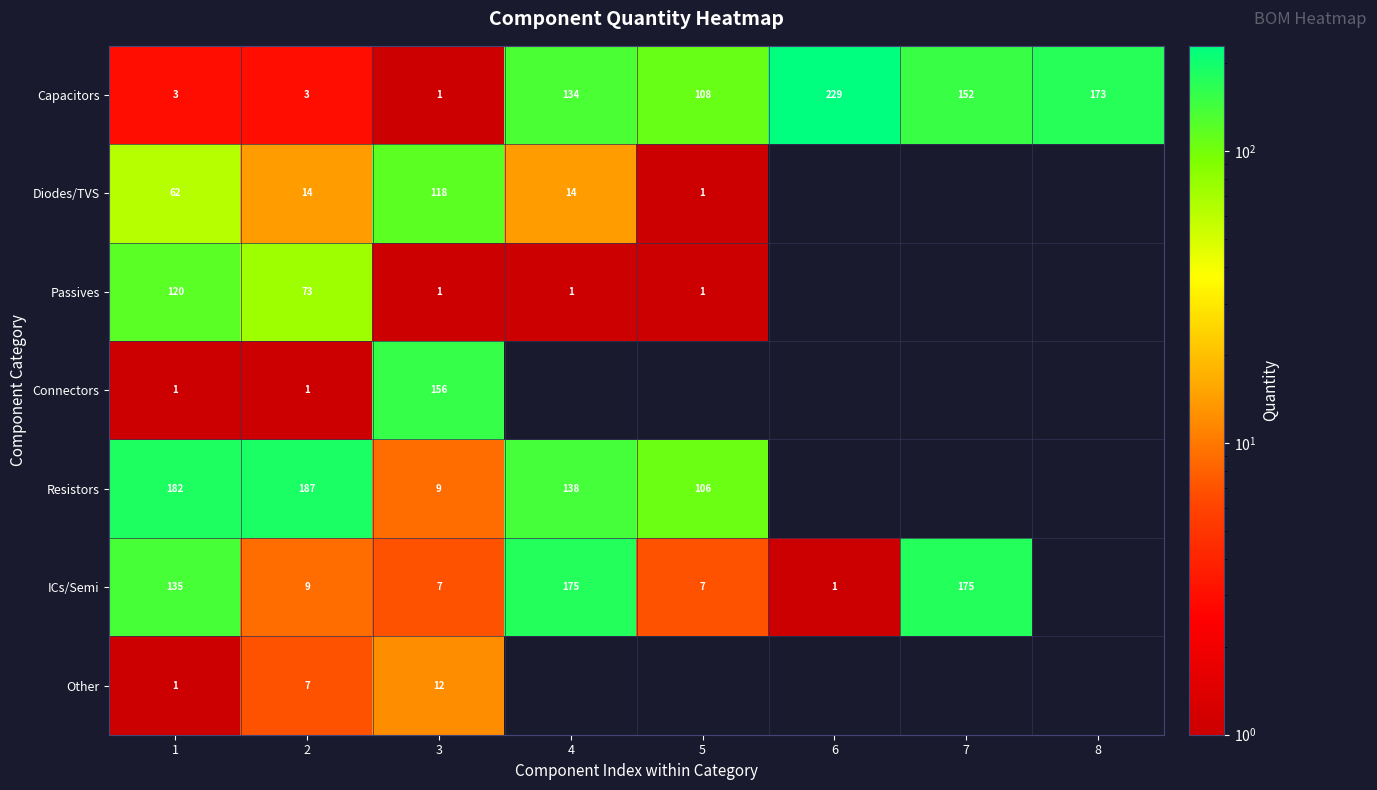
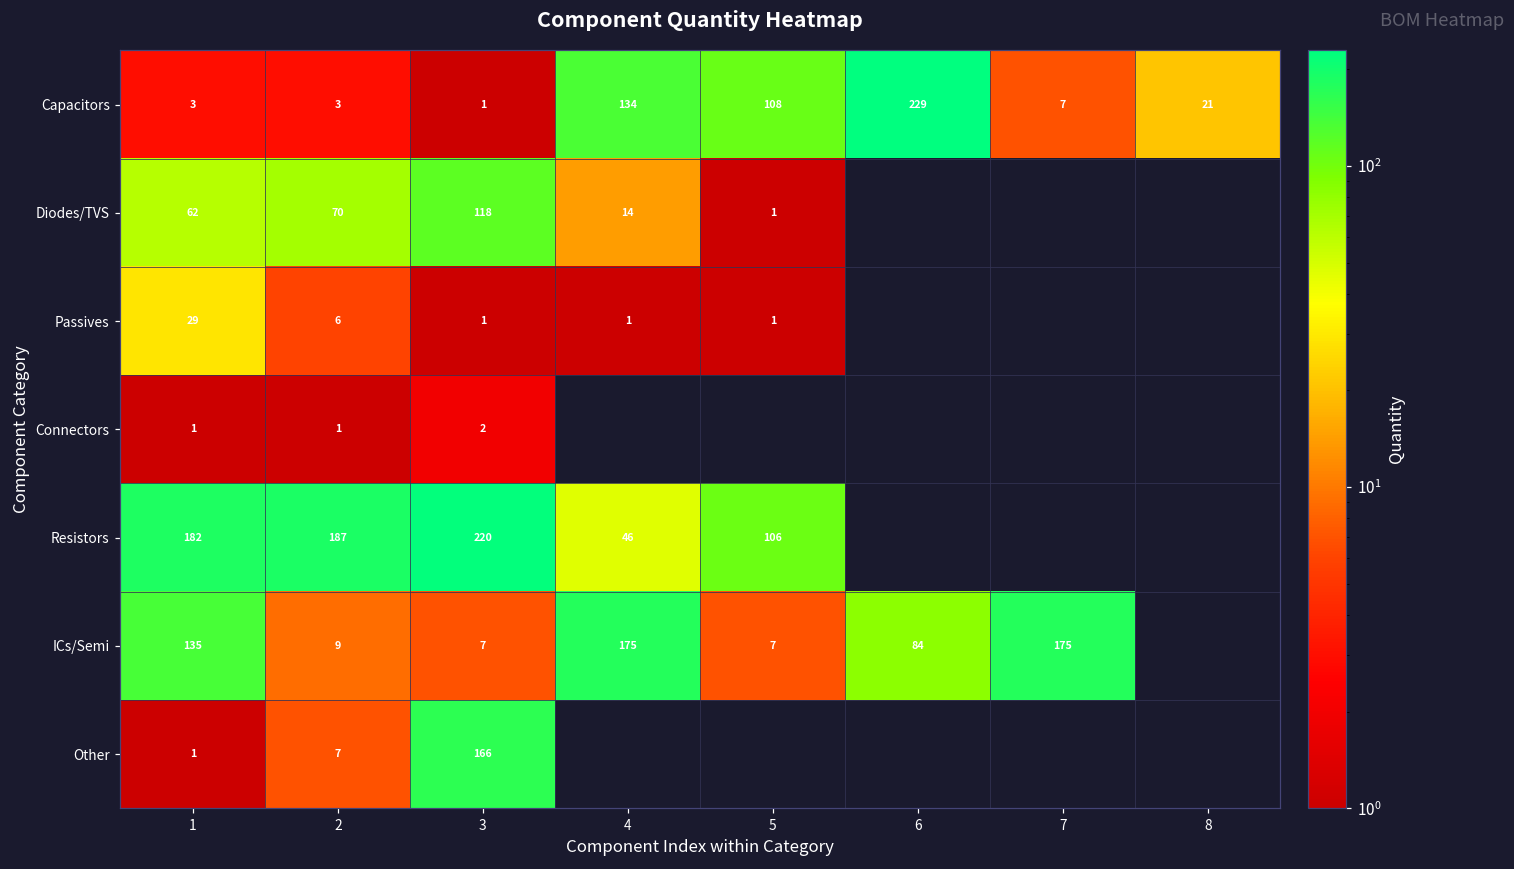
Capacitors, 7: 152 -> 7
Capacitors, 8: 173 -> 21
Diodes/TVS, 2: 14 -> 70
Passives, 1: 120 -> 29
Passives, 2: 73 -> 6
Connectors, 3: 156 -> 2
Resistors, 3: 9 -> 220
Resistors, 4: 138 -> 46
ICs/Semi, 6: 1 -> 84
Other, 3: 12 -> 166
